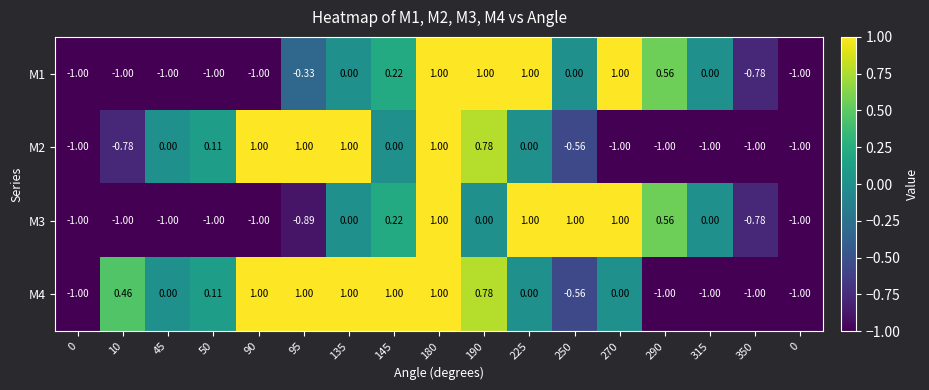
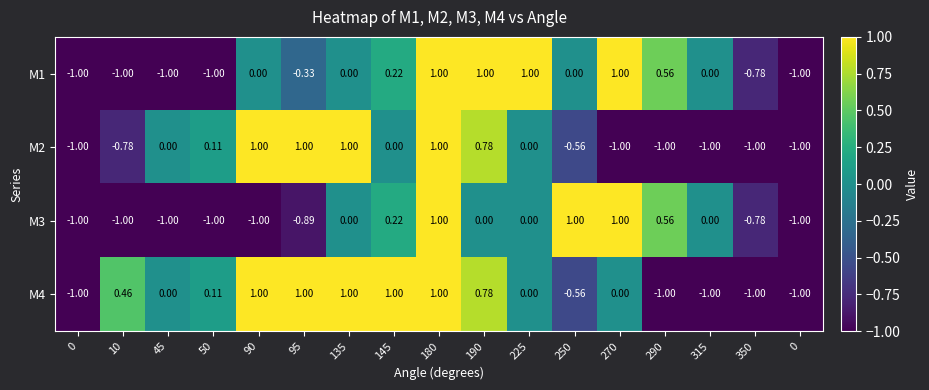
M1, 90: -1.00 -> 0.00
M3, 225: 1.00 -> 0.00
